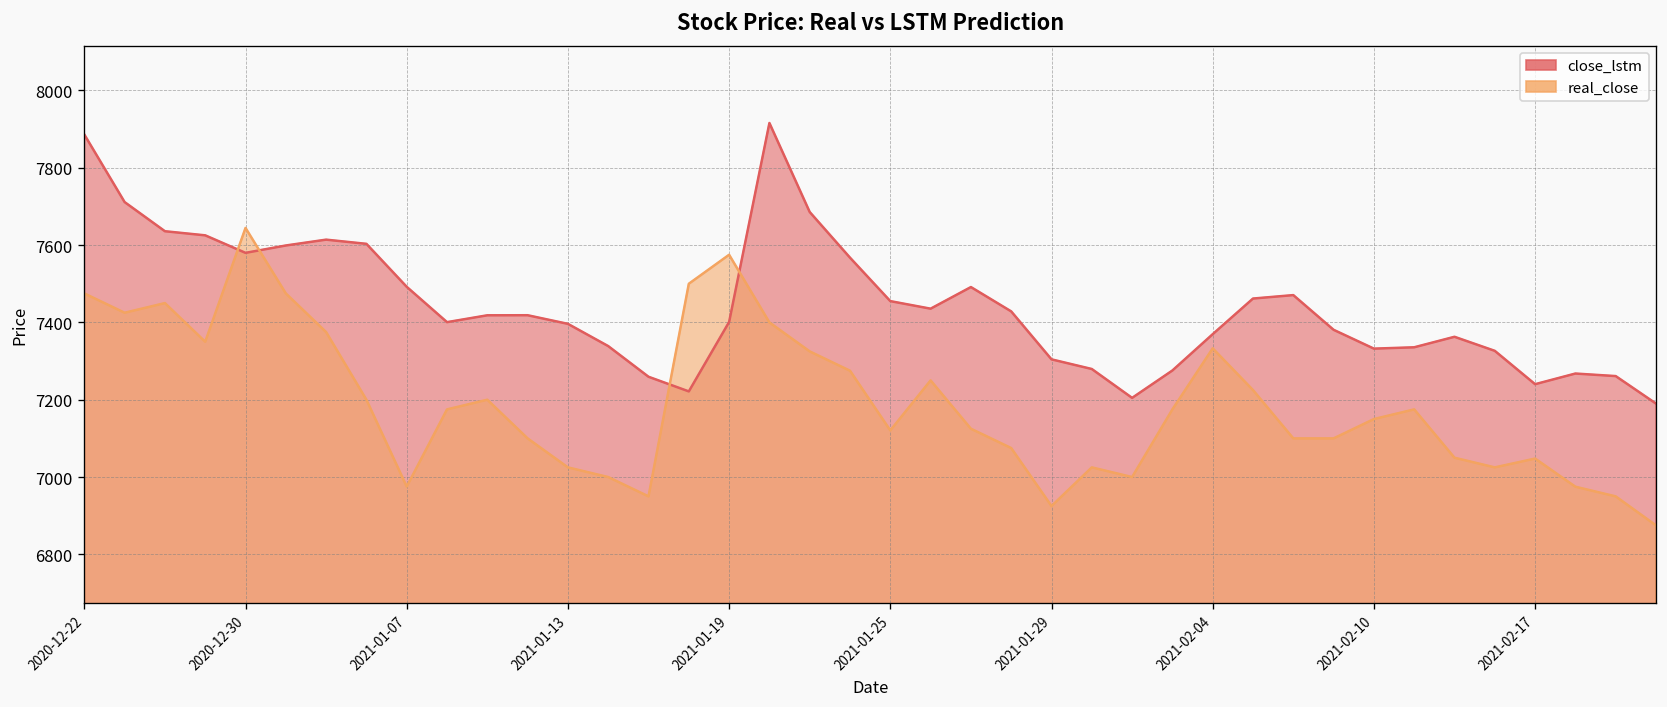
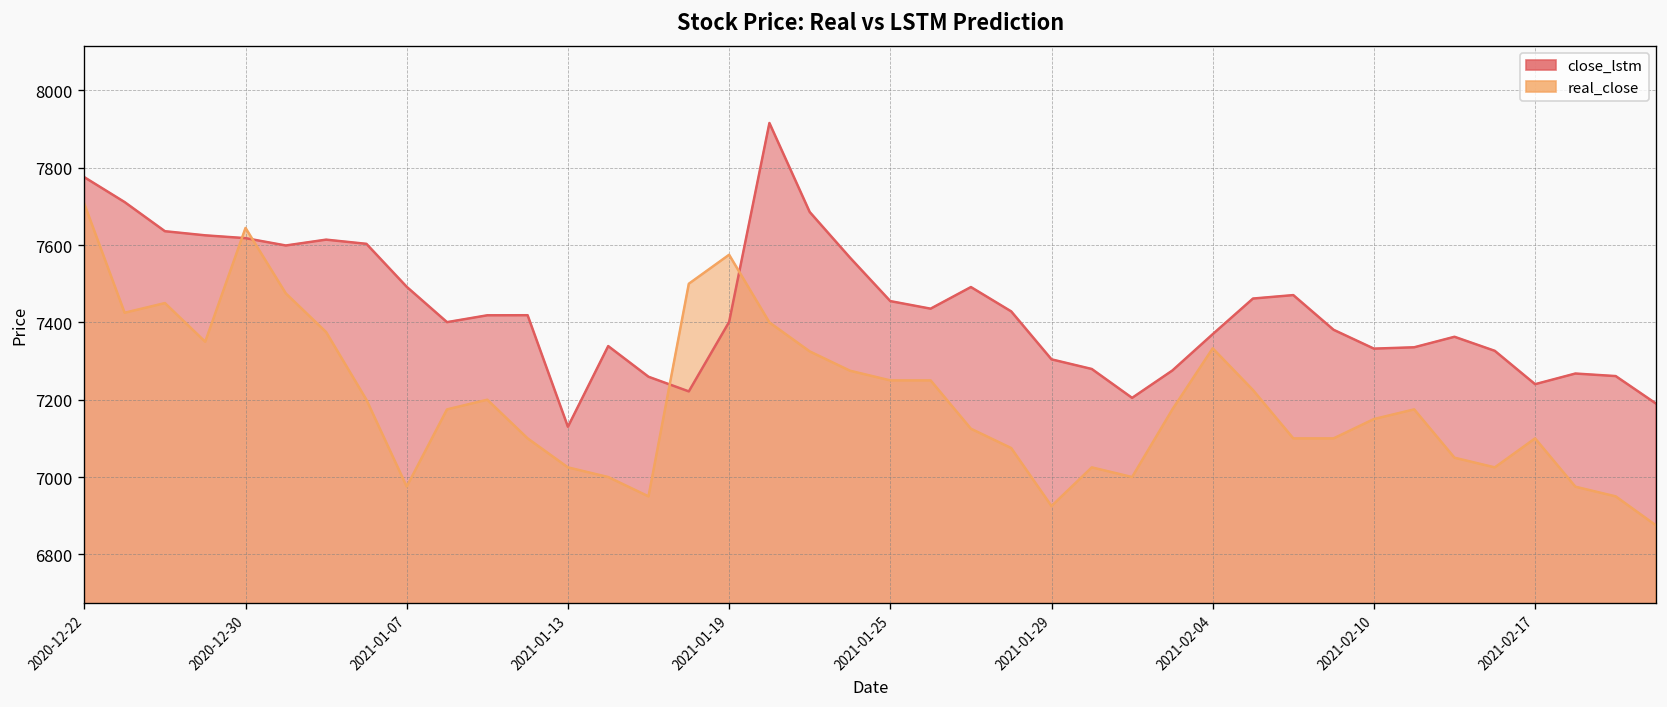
close_lstm, 2020-12-22: 7890 -> 7780
real_close, 2020-12-22: 7480 -> 7710
close_lstm, 2020-12-30: 7580 -> 7620
close_lstm, 2021-01-13: 7400 -> 7130
real_close, 2021-01-25: 7120 -> 7250
real_close, 2021-02-17: 7050 -> 7100
